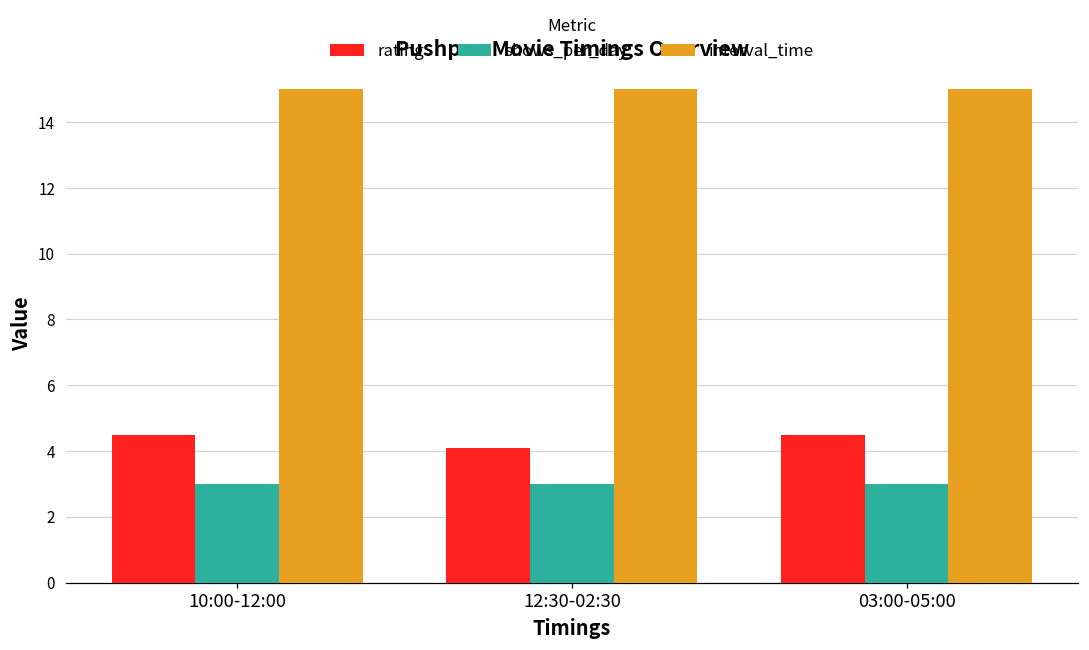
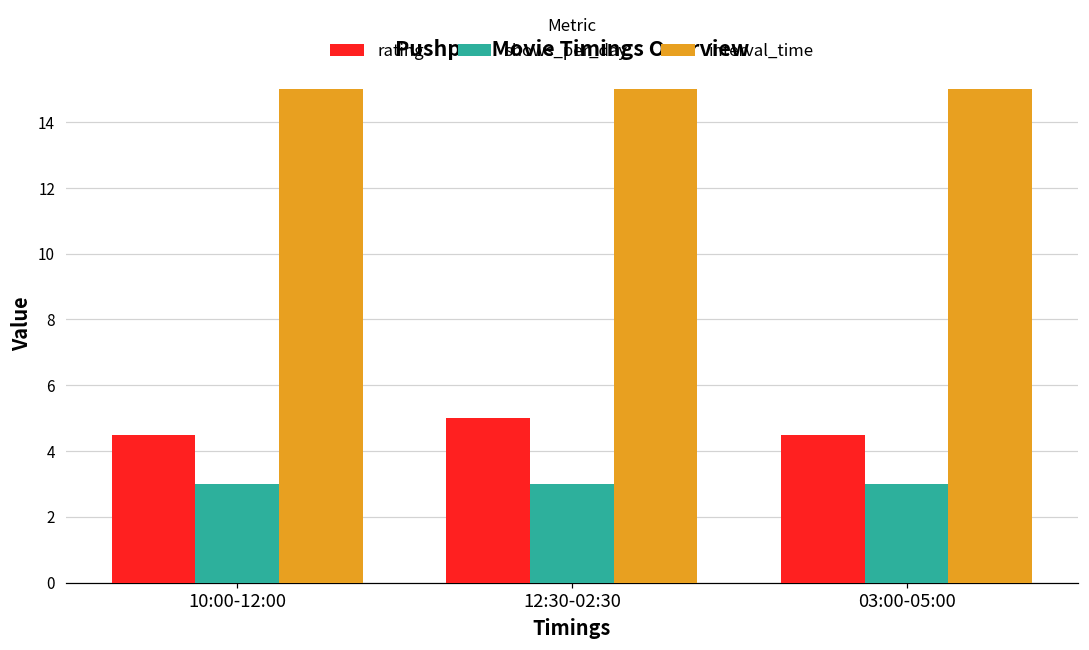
rating, 12:30-02:30: 4.1 -> 5.0
